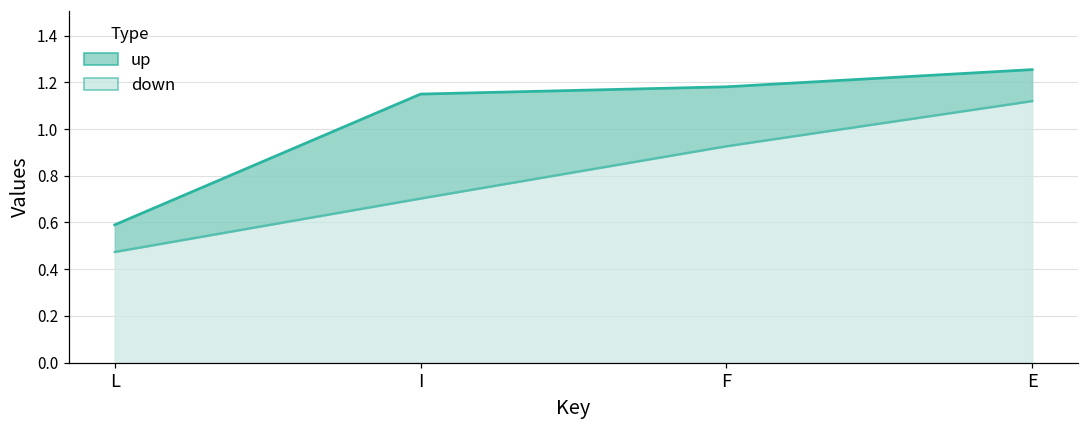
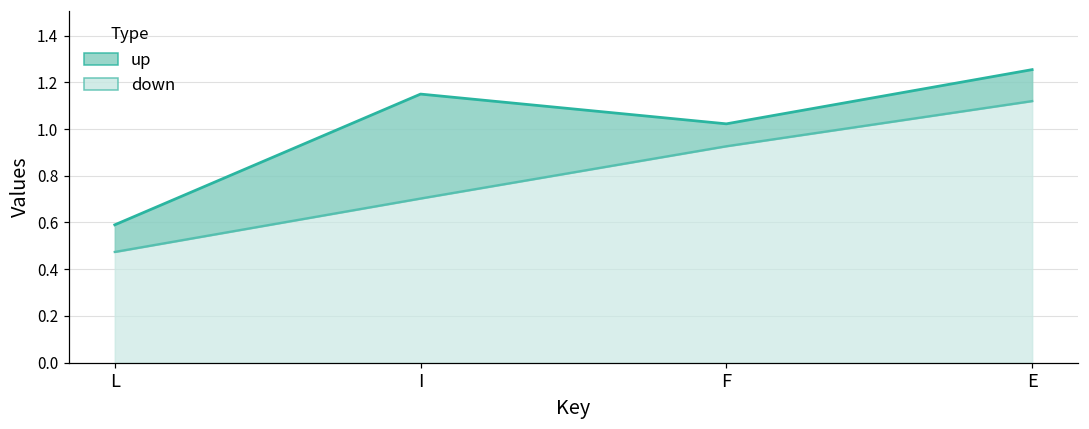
up, F: 1.18 -> 1.02
